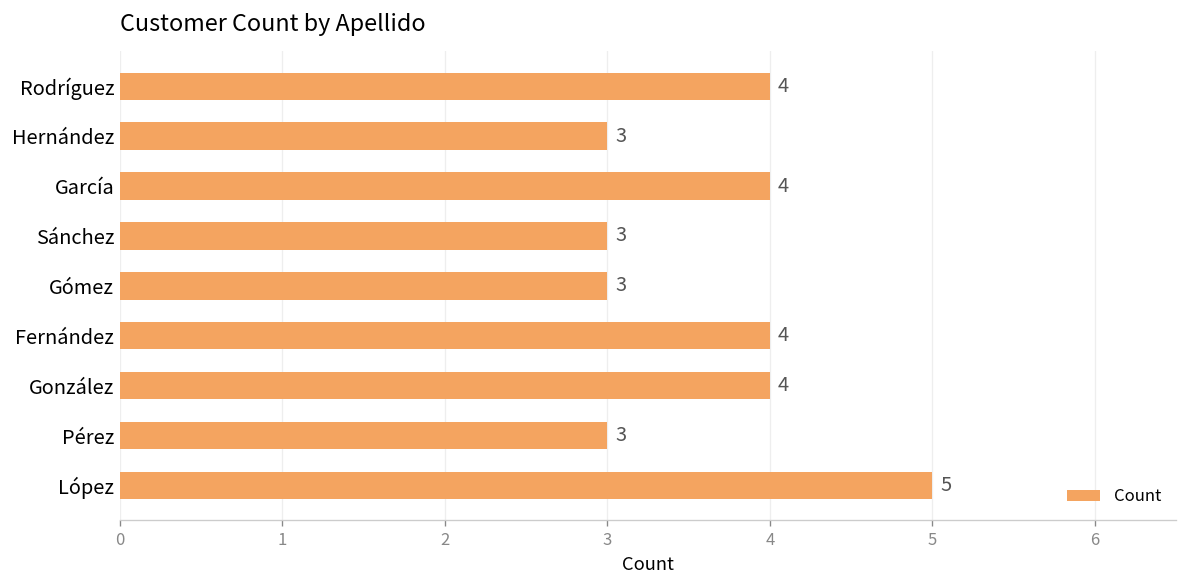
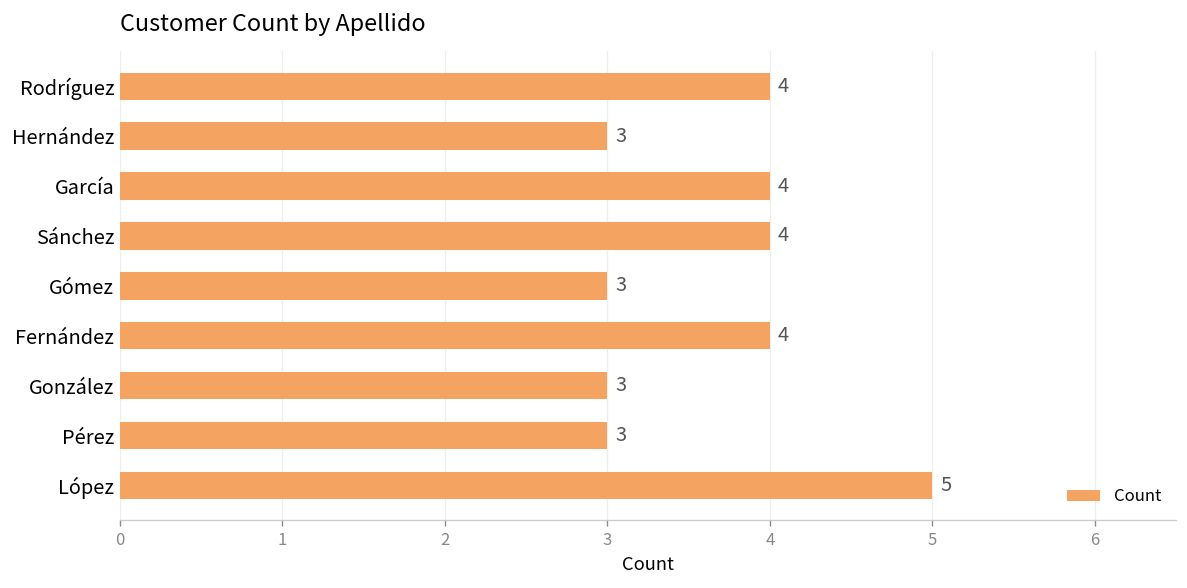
Sánchez: 3 -> 4
González: 4 -> 3
